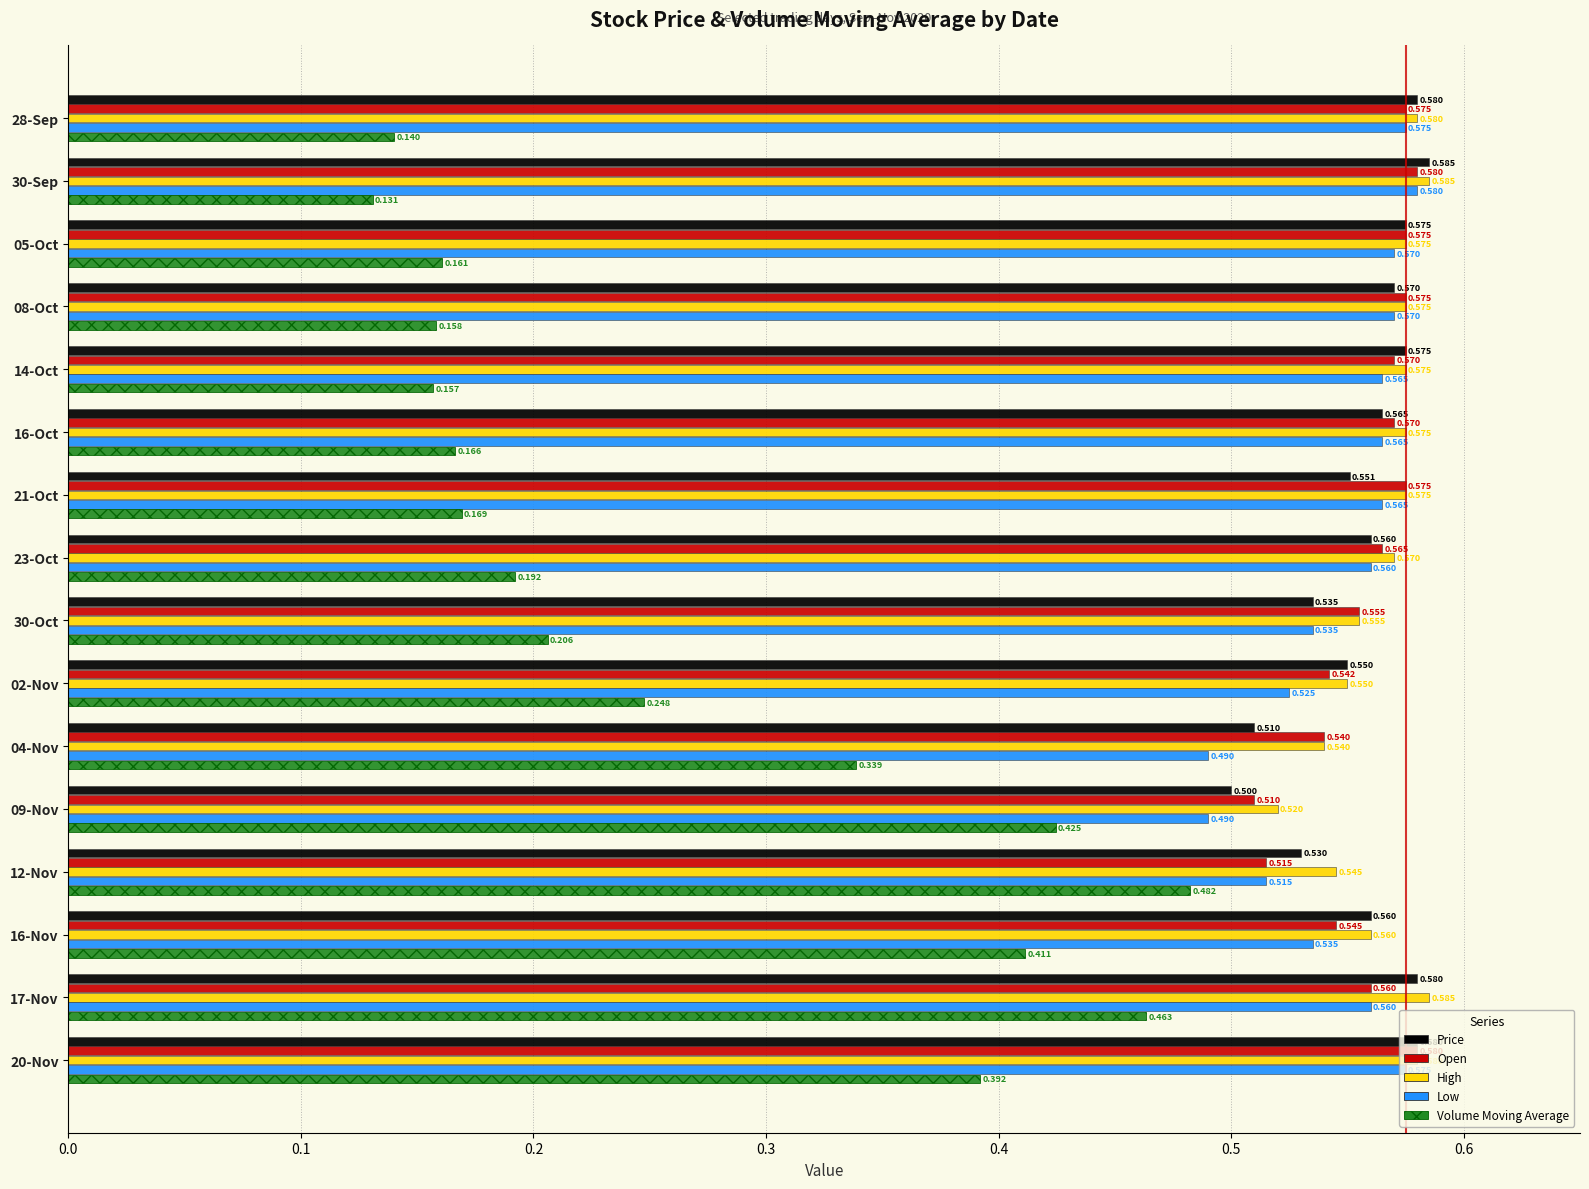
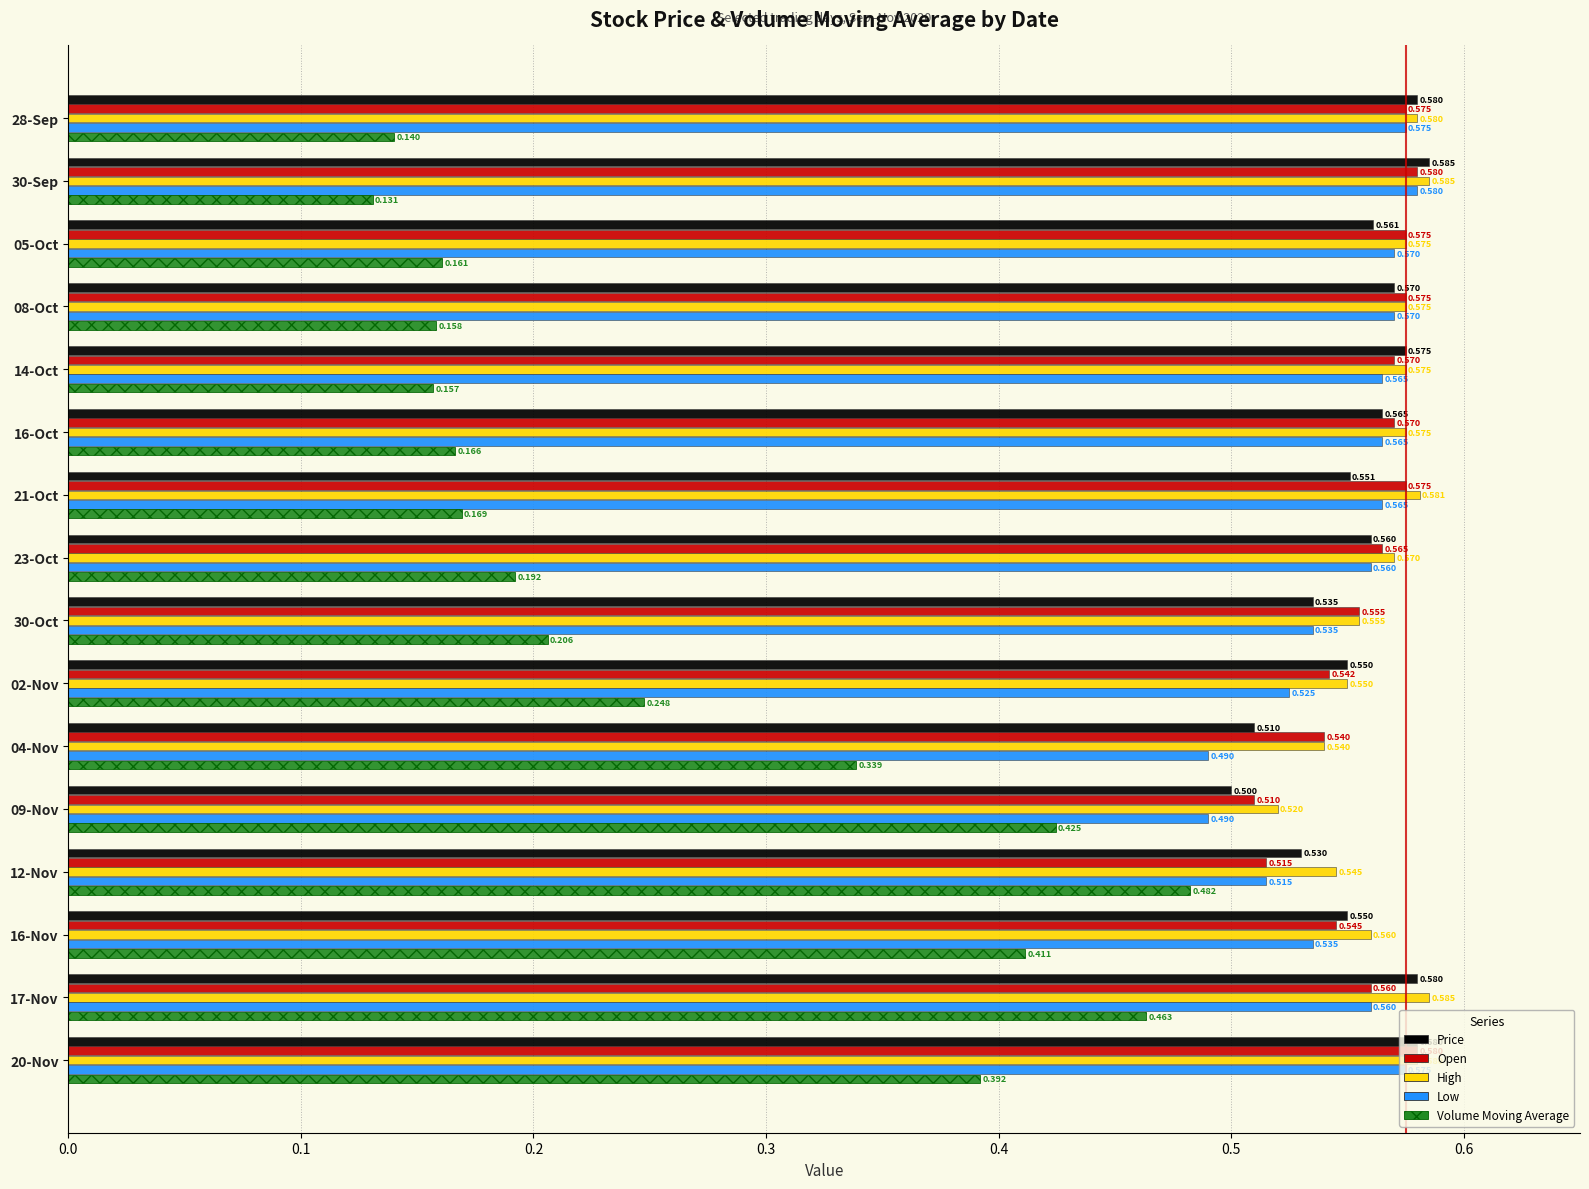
Price, 05-Oct: 0.575 -> 0.561
High, 21-Oct: 0.575 -> 0.581
Price, 16-Nov: 0.560 -> 0.550
